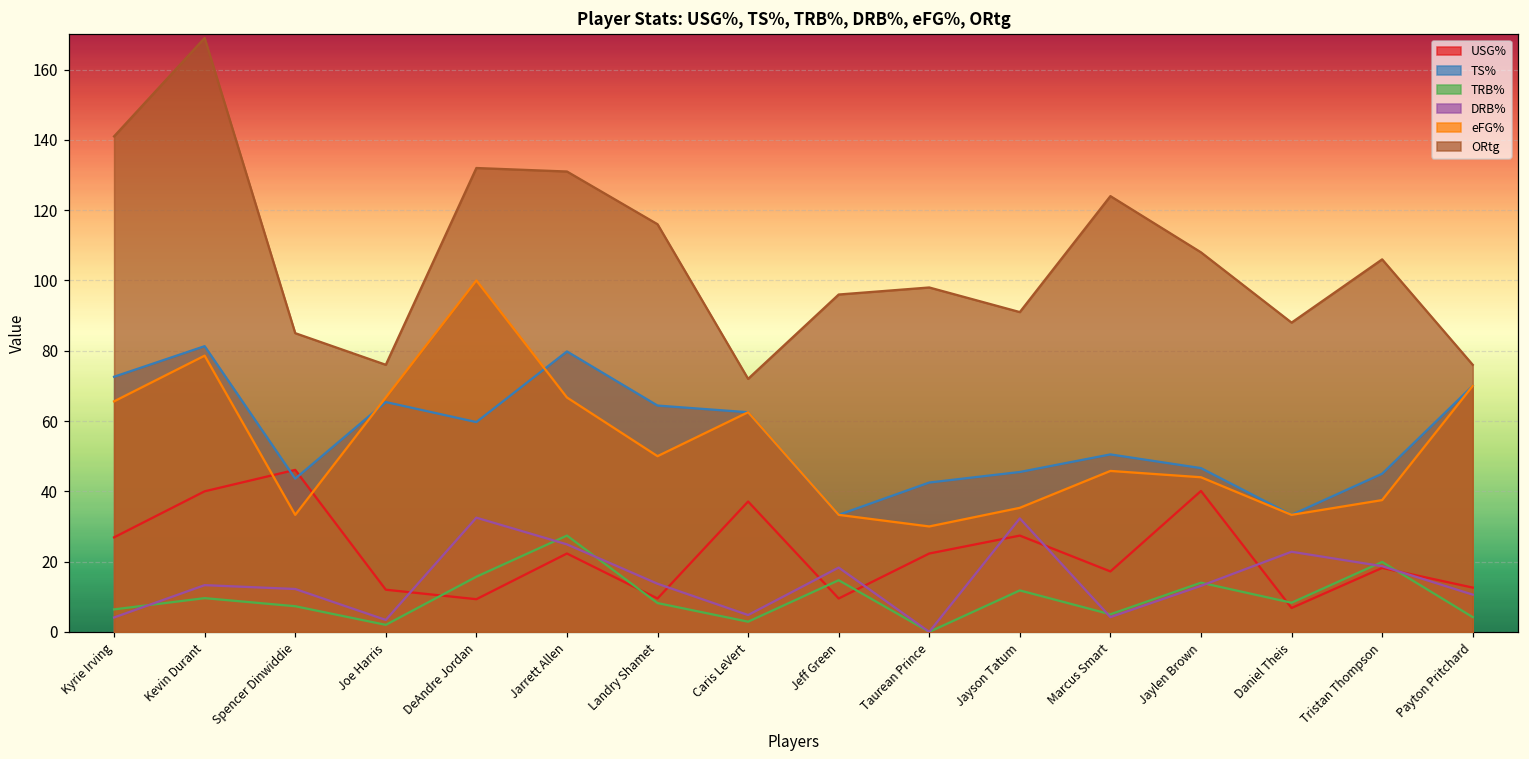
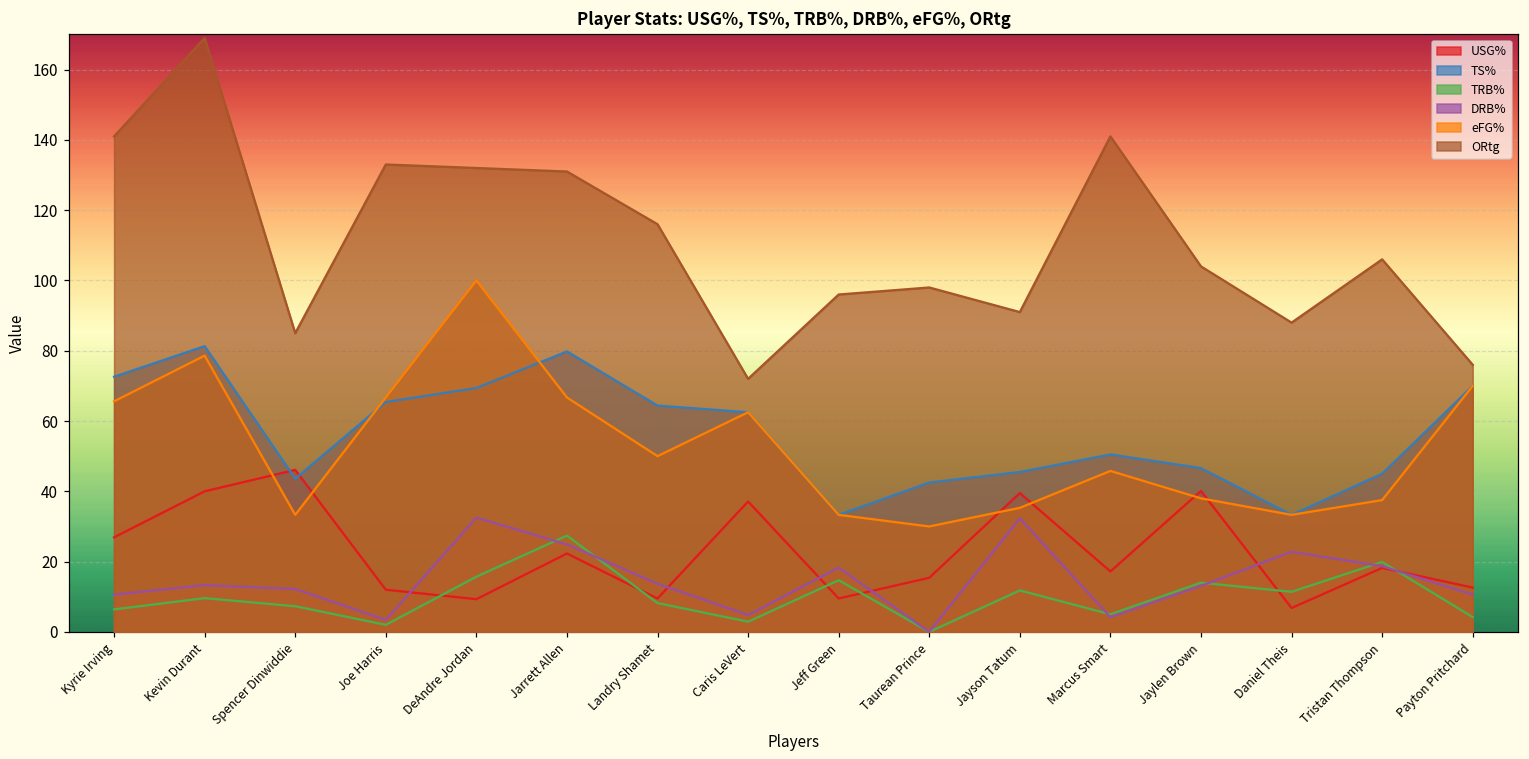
DRB%, Kyrie Irving: 4 -> 11
ORtg, Joe Harris: 76 -> 133
TS%, DeAndre Jordan: 60 -> 69
USG%, Taurean Prince: 22 -> 15
USG%, Jayson Tatum: 27 -> 40
ORtg, Marcus Smart: 124 -> 141
eFG%, Jaylen Brown: 44 -> 38
ORtg, Jaylen Brown: 108 -> 104
TRB%, Daniel Theis: 8 -> 11
